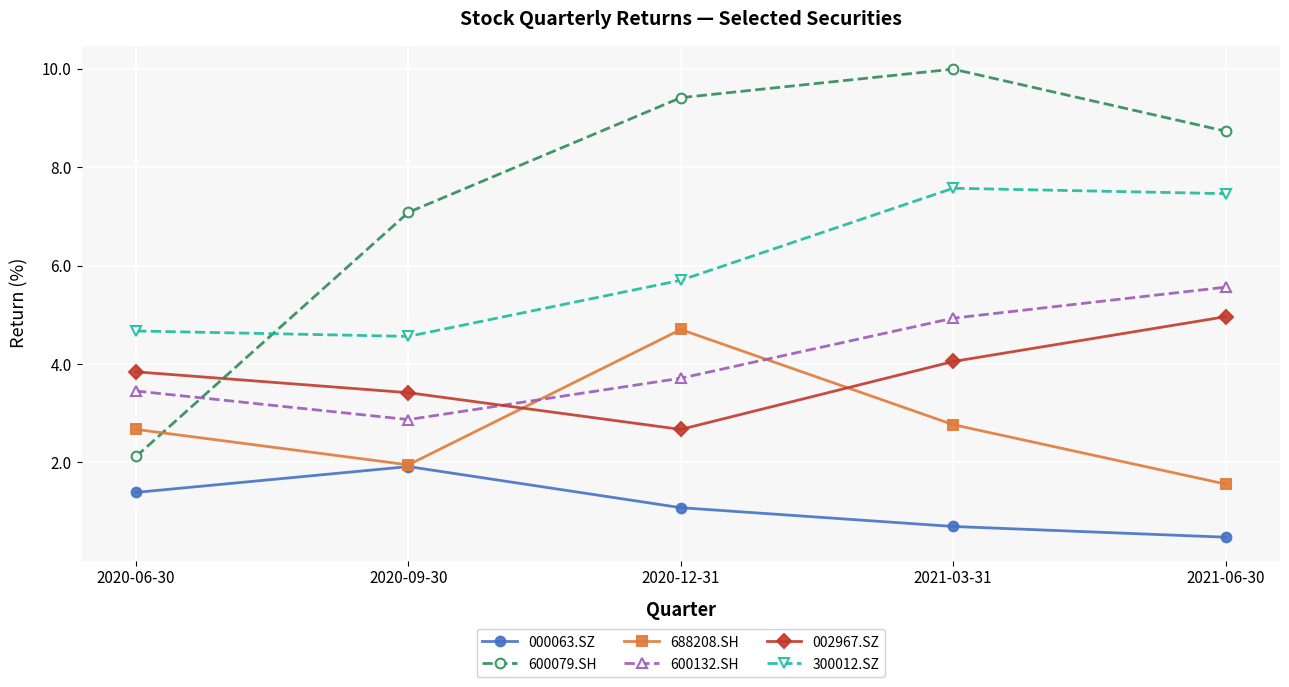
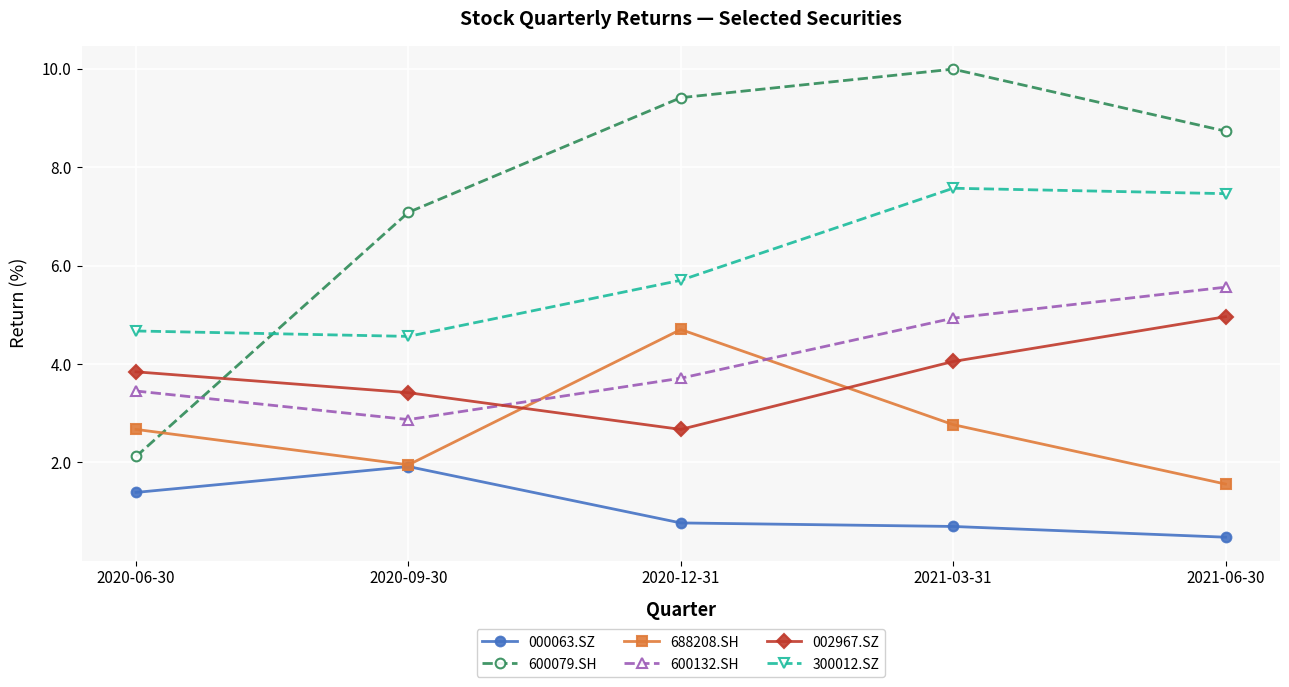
000063.SZ, 2020-12-31: 1.1 -> 0.8
